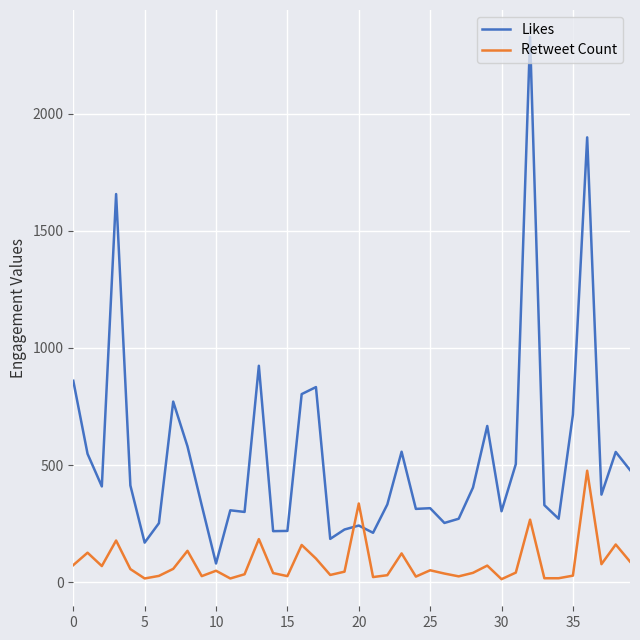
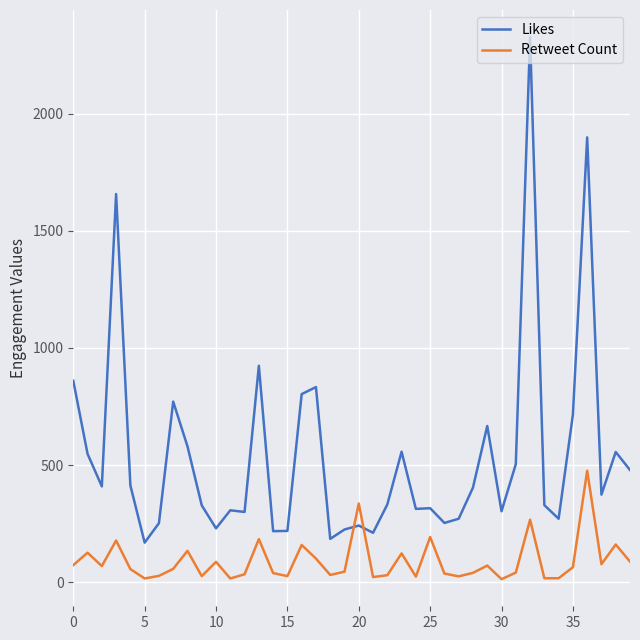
Likes, 10: 80 -> 230
Retweet Count, 10: 50 -> 90
Retweet Count, 25: 50 -> 190
Retweet Count, 35: 30 -> 60
